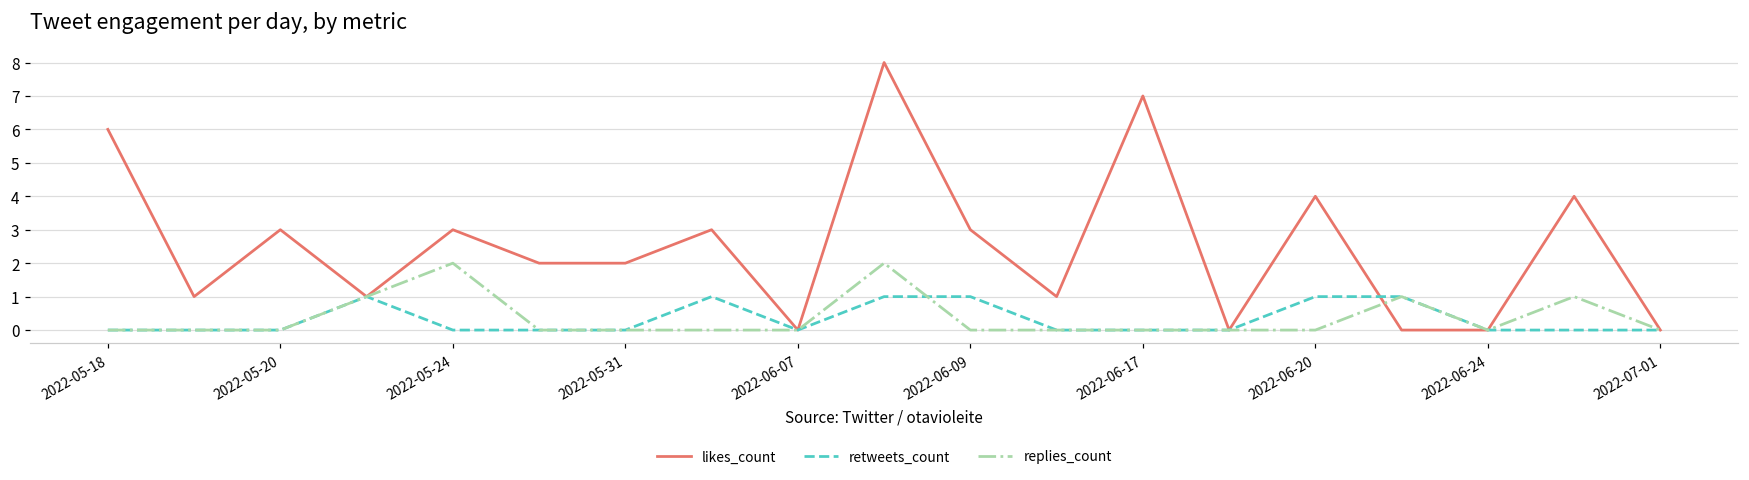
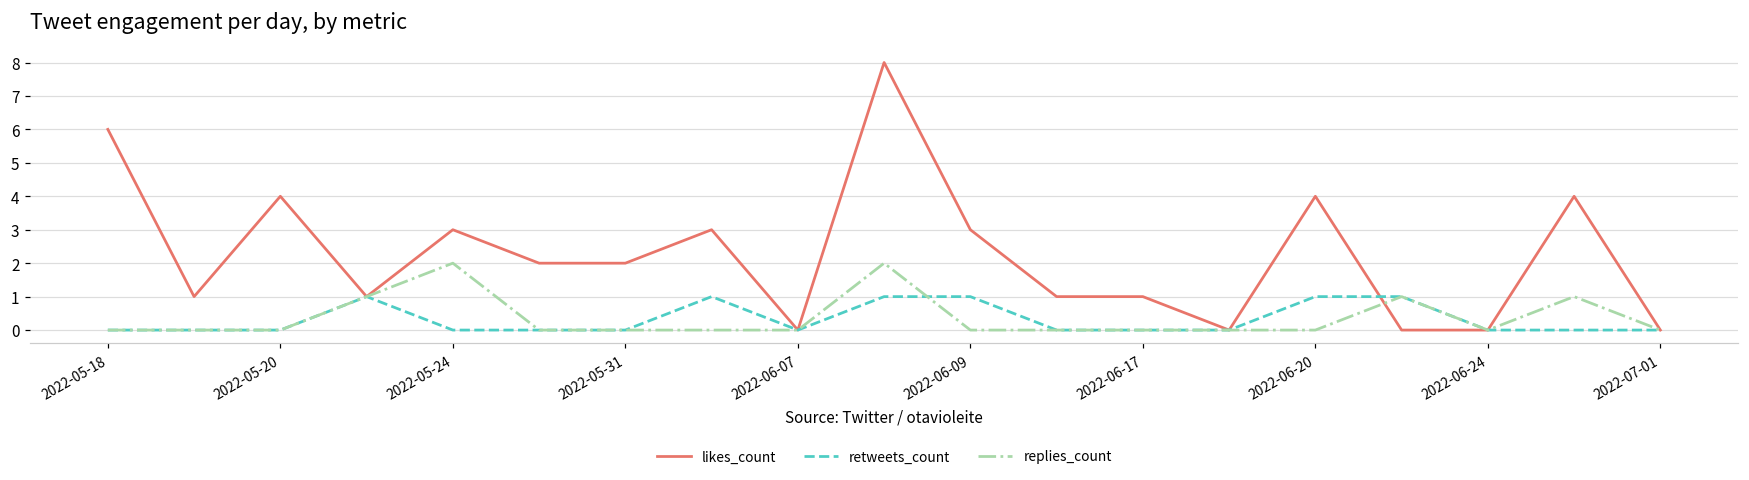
likes_count, 2022-05-20: 3 -> 4
likes_count, 2022-06-17: 7 -> 1
